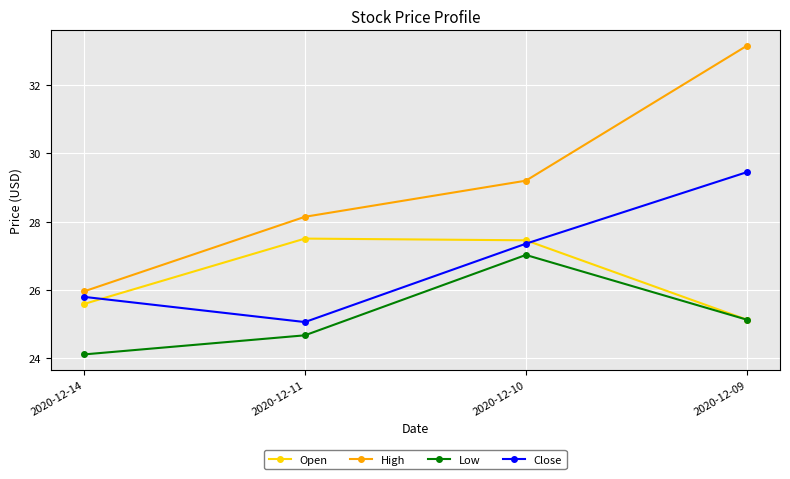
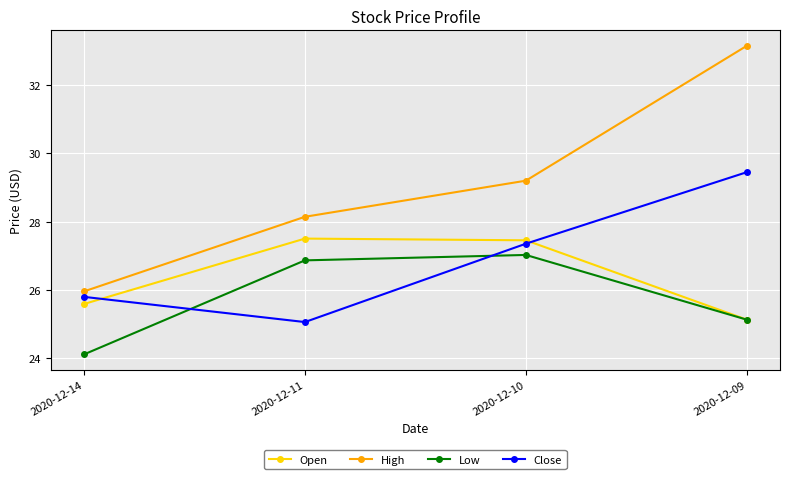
Low, 2020-12-11: 24.7 -> 26.9
